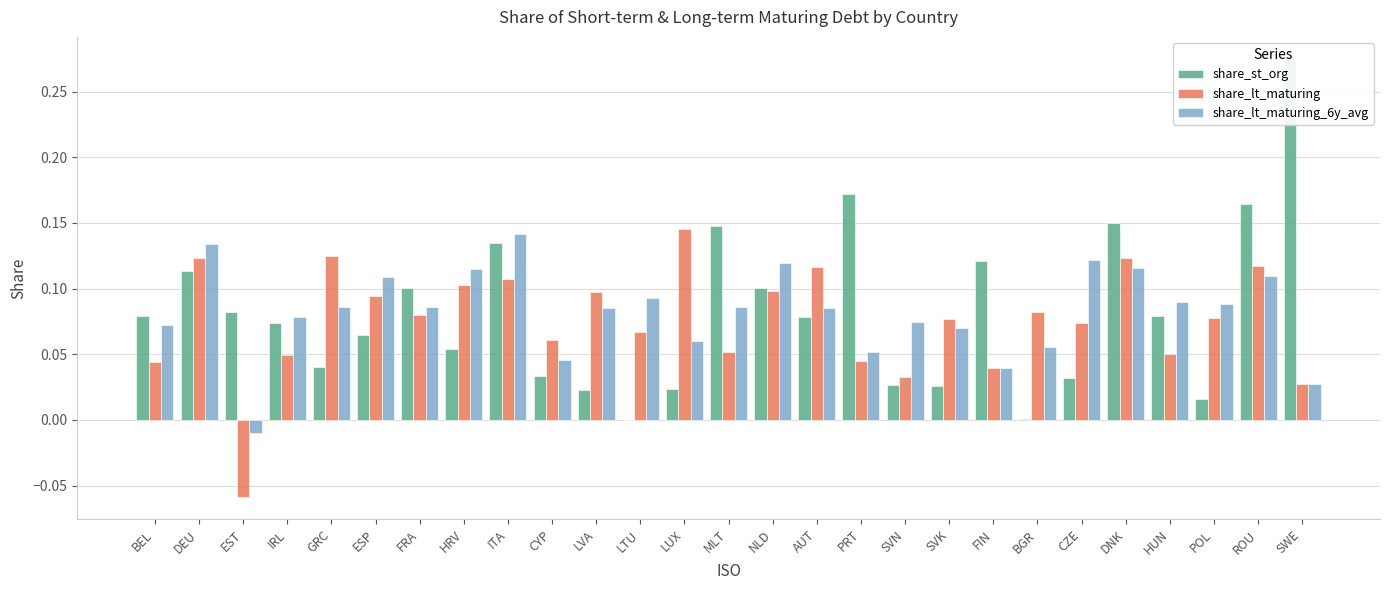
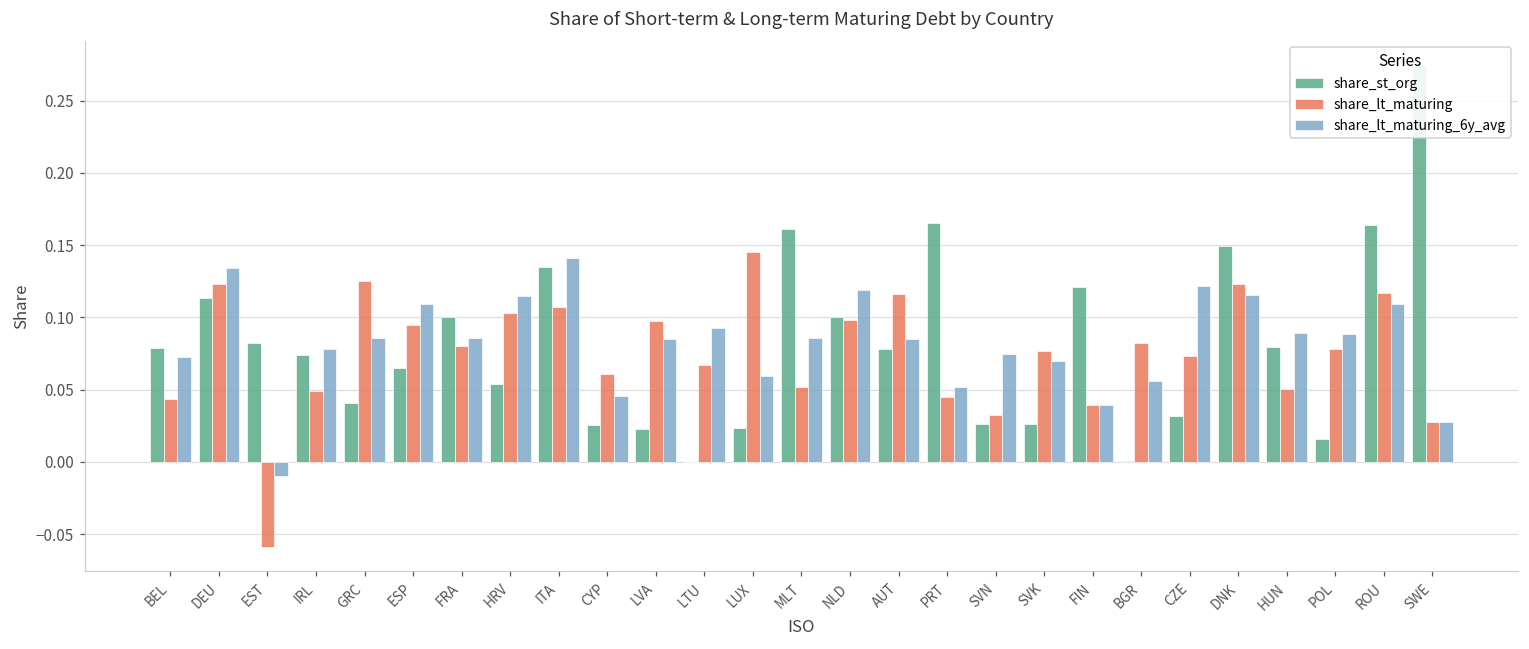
share_st_org, CYP: 0.034 -> 0.026
share_st_org, MLT: 0.147 -> 0.161
share_st_org, PRT: 0.172 -> 0.165
